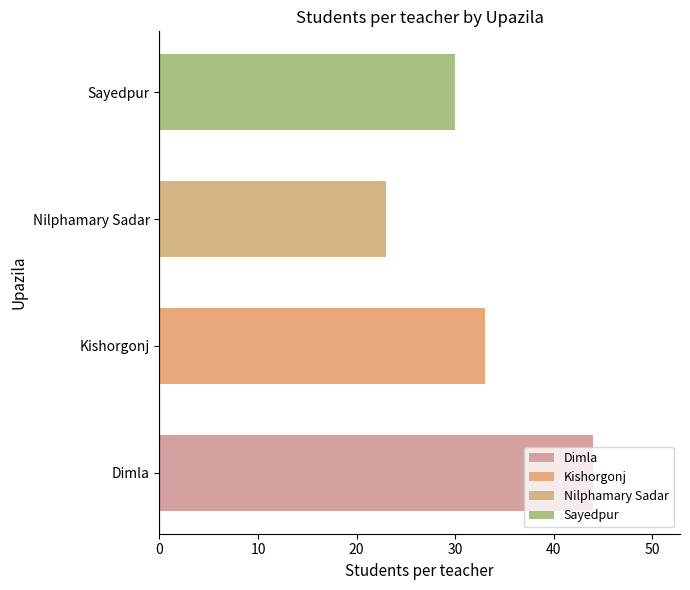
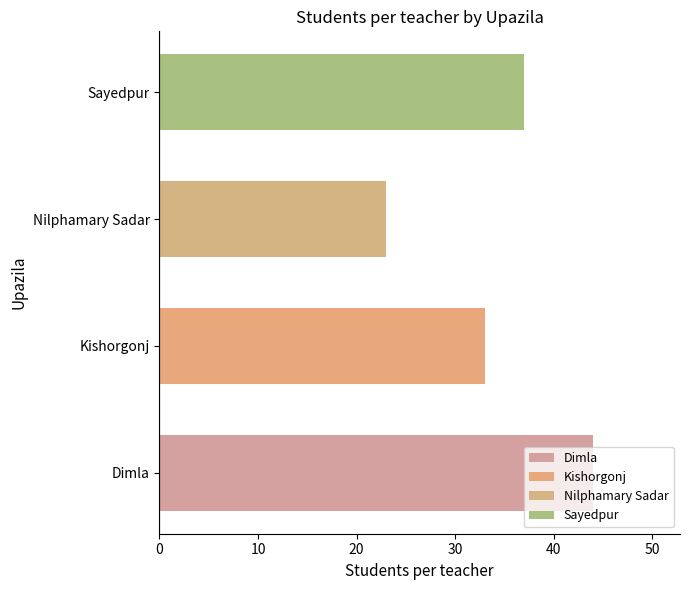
Sayedpur: 30 -> 37
